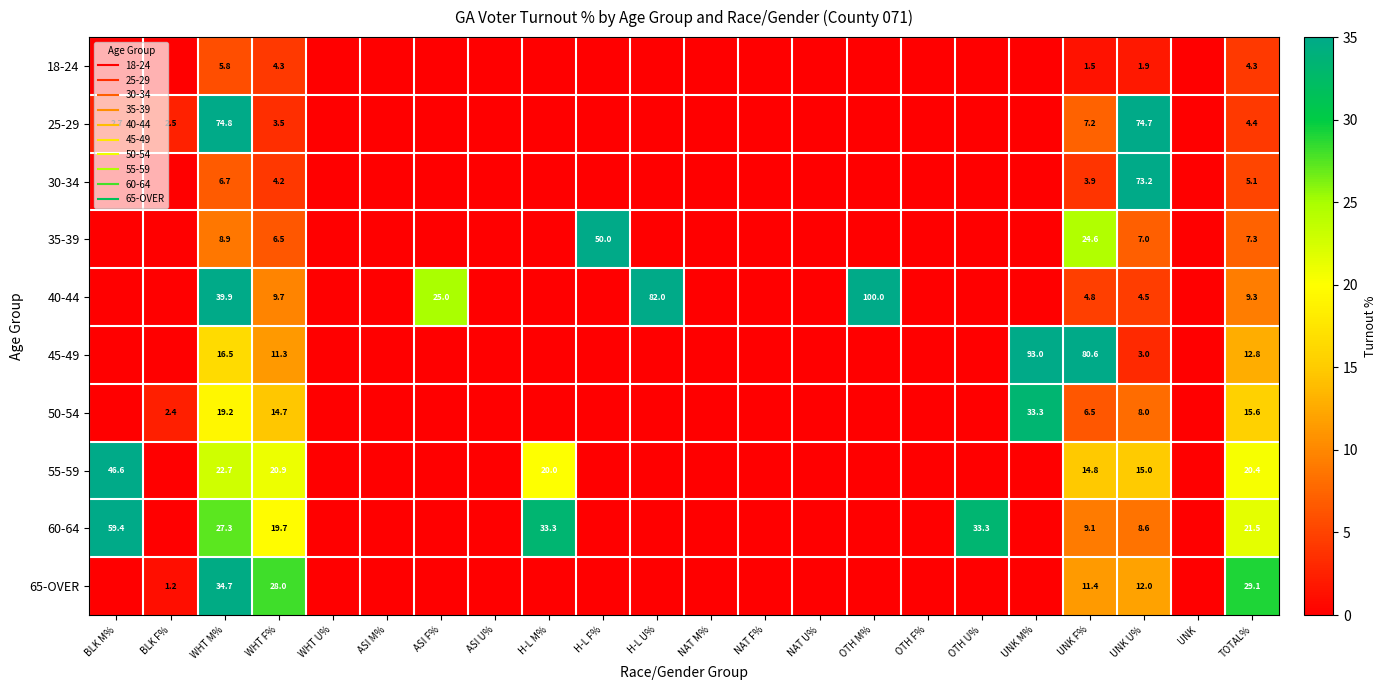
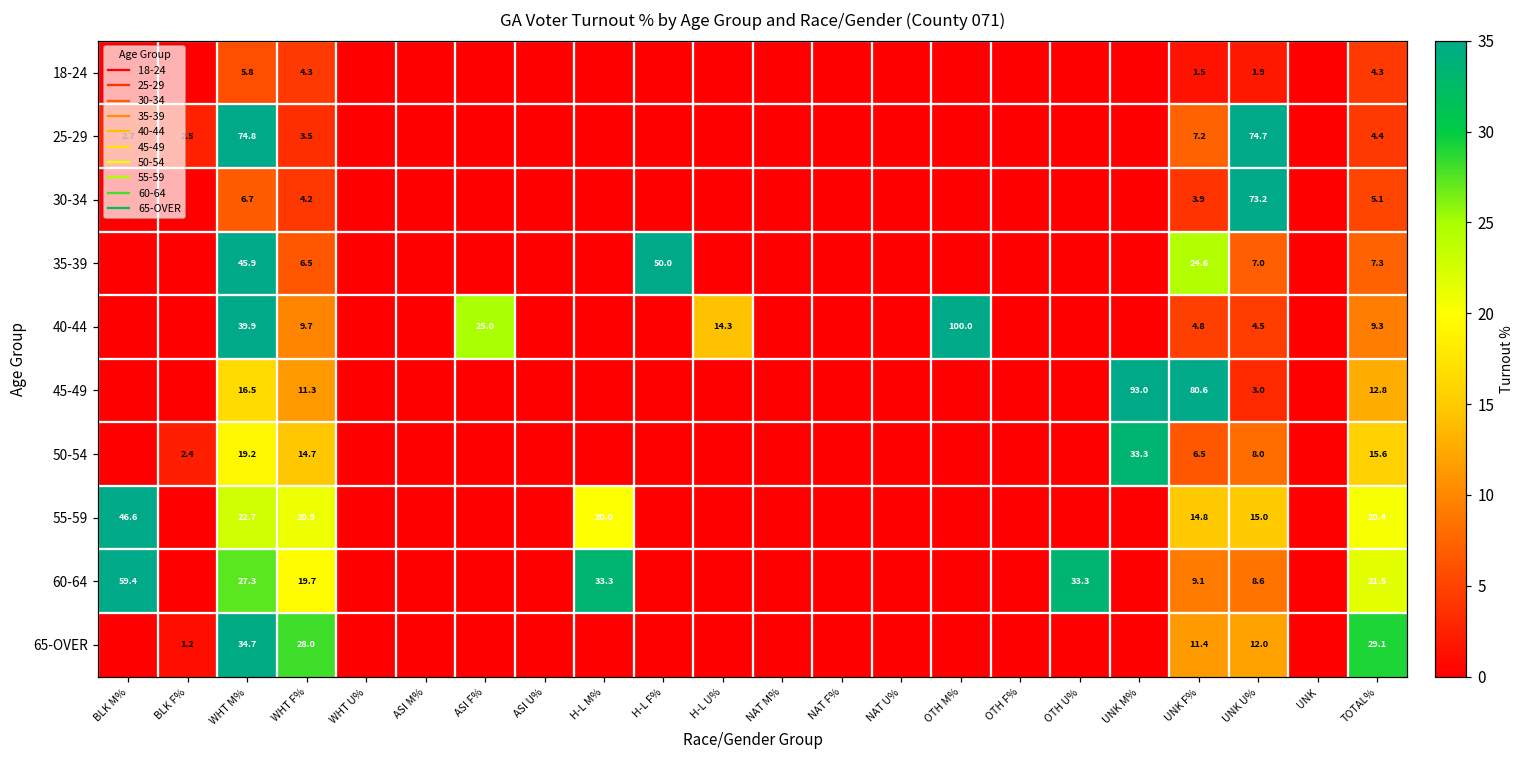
35-39, WHT M%: 8.9 -> 45.9
40-44, H-L U%: 82.0 -> 14.3
